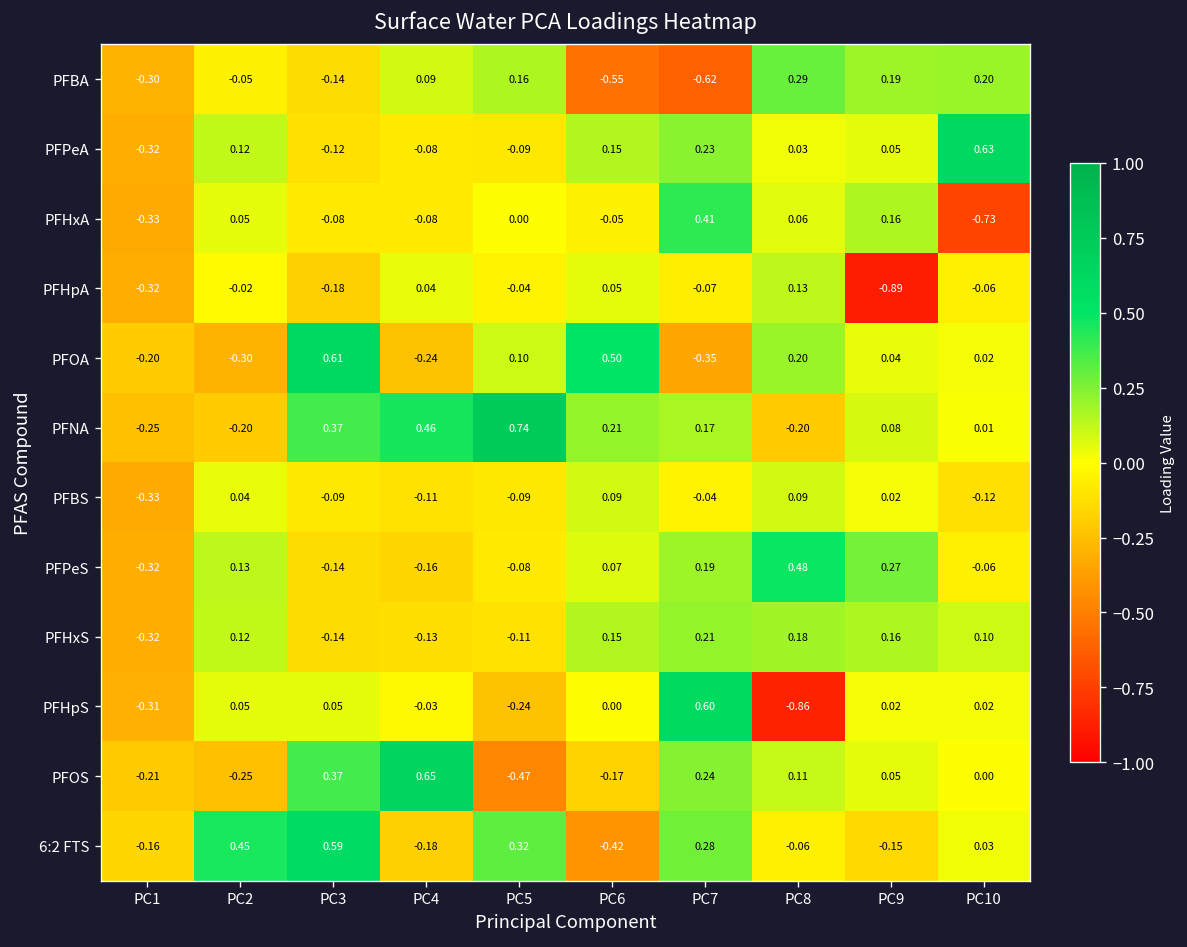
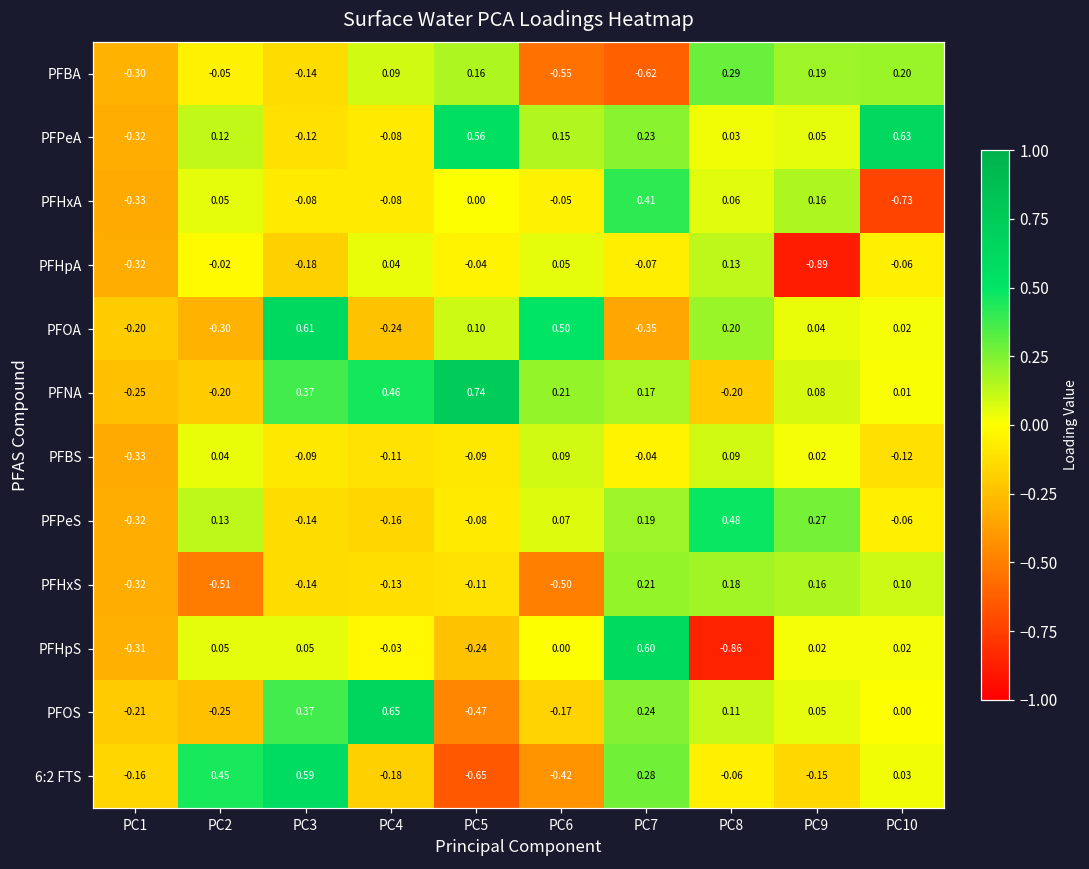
PFPeA, PC5: -0.09 -> 0.56
PFHxS, PC2: 0.12 -> -0.51
PFHxS, PC6: 0.15 -> -0.50
6:2 FTS, PC5: 0.32 -> -0.65
